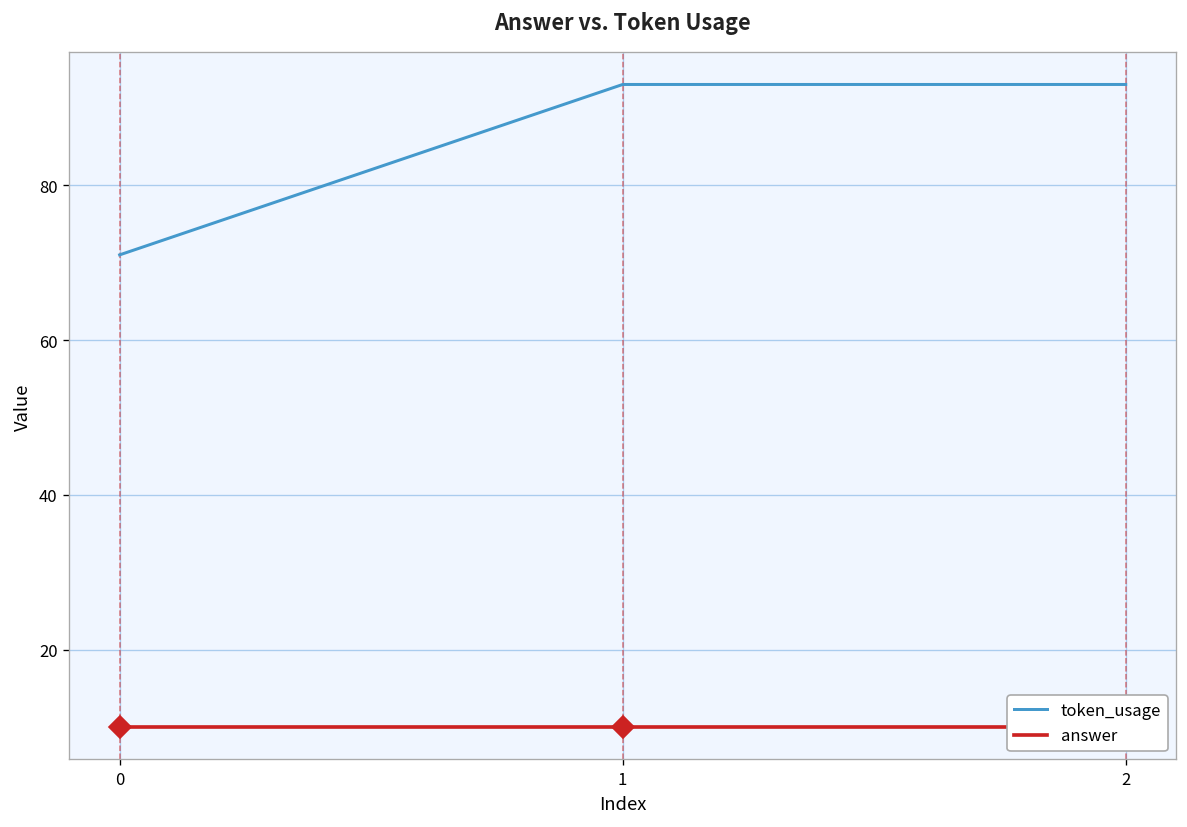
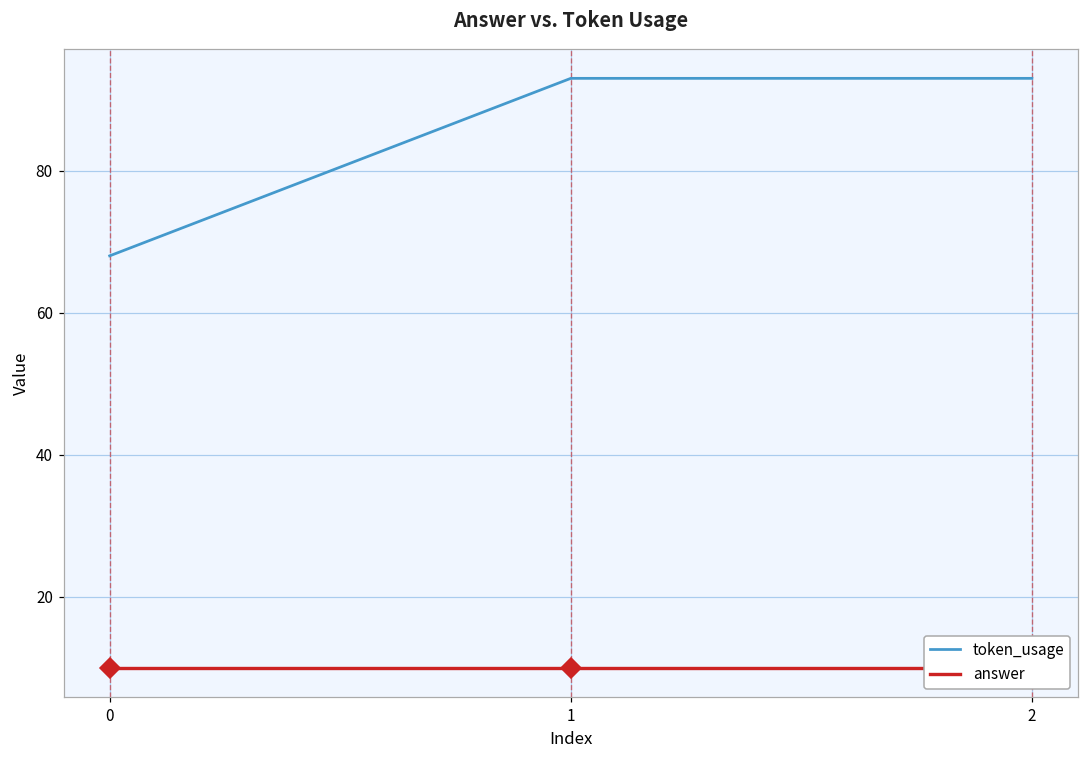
token_usage, 0: 71 -> 68
